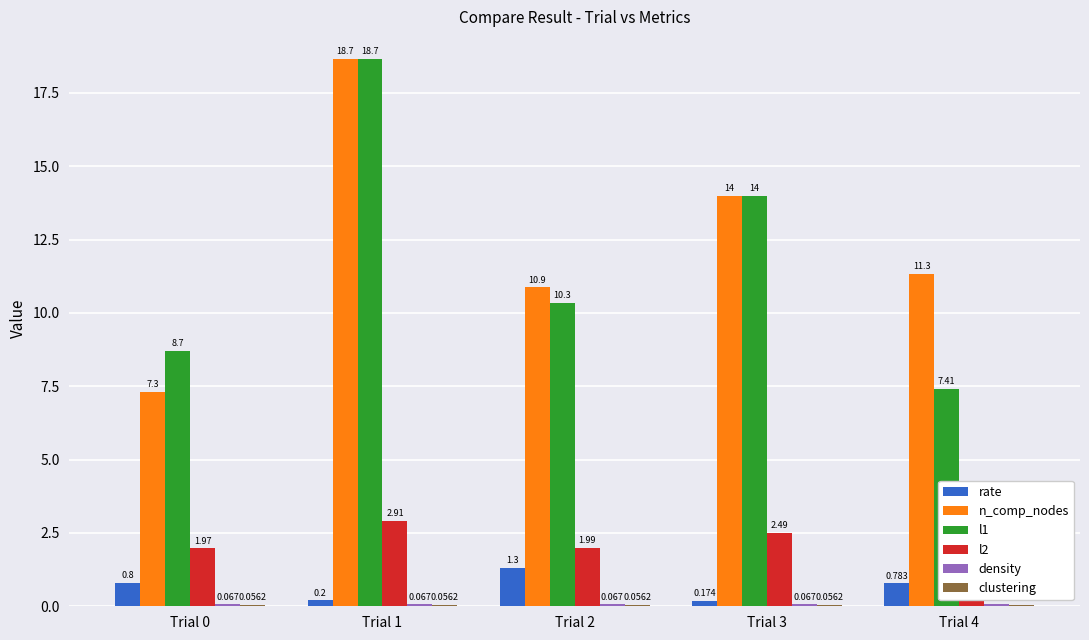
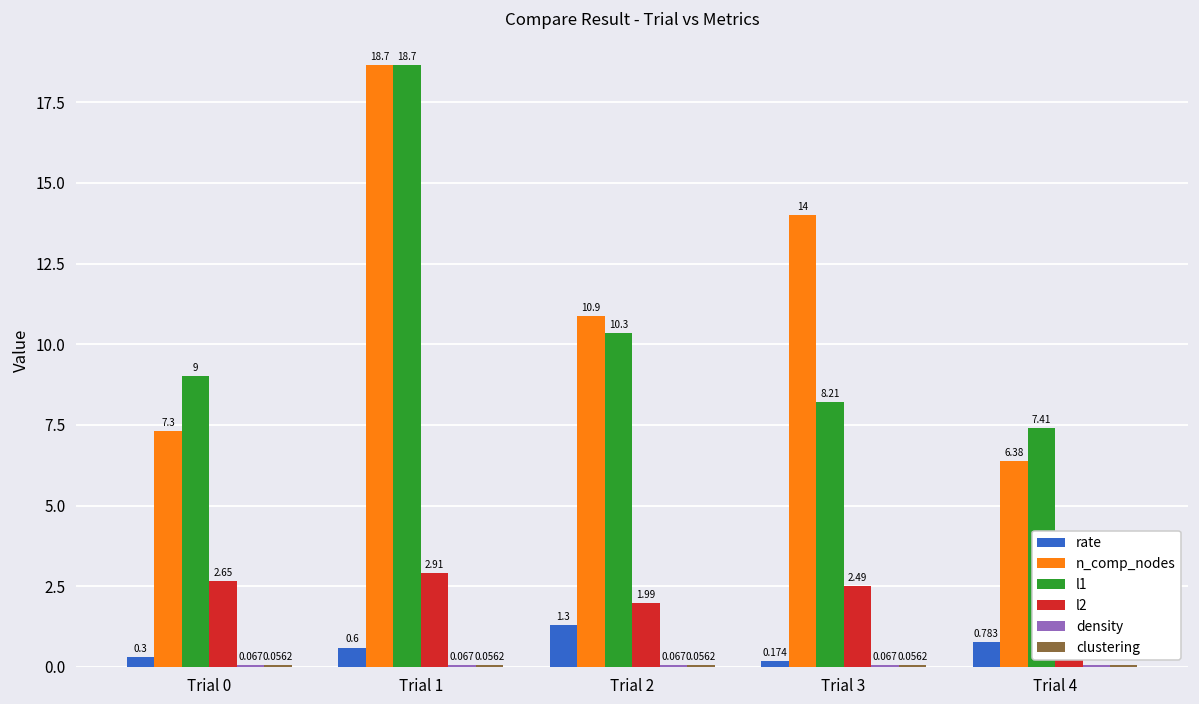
rate, Trial 0: 0.8 -> 0.3
l1, Trial 0: 8.7 -> 9
l2, Trial 0: 1.97 -> 2.65
rate, Trial 1: 0.2 -> 0.6
l1, Trial 3: 14 -> 8.21
n_comp_nodes, Trial 4: 11.3 -> 6.38
